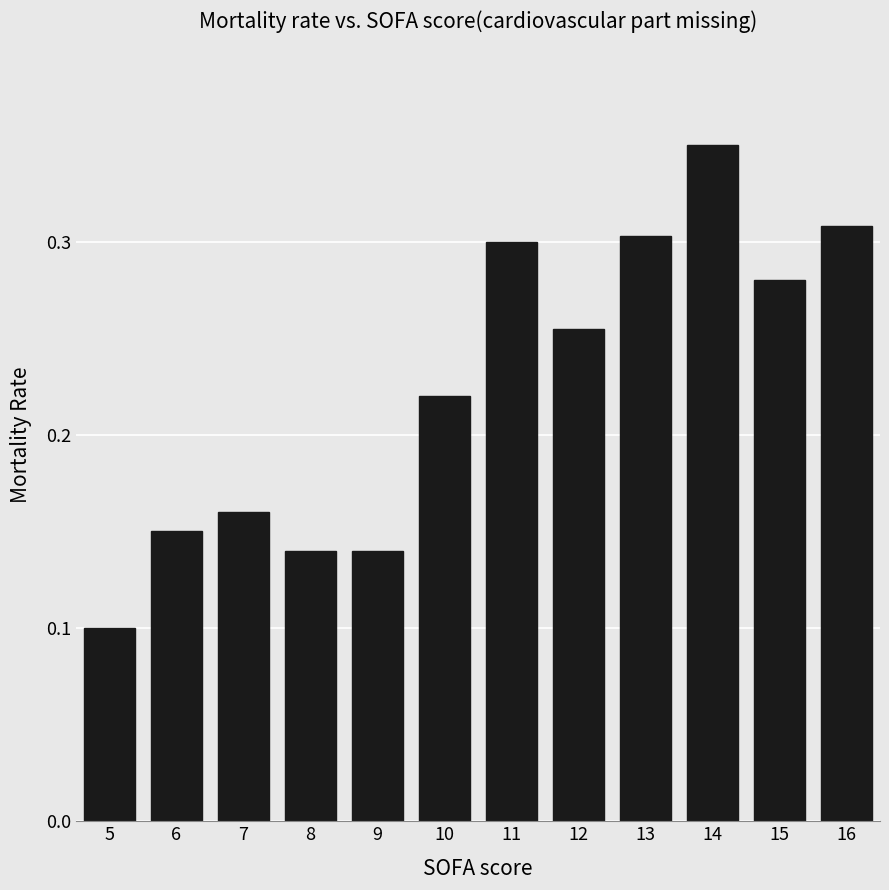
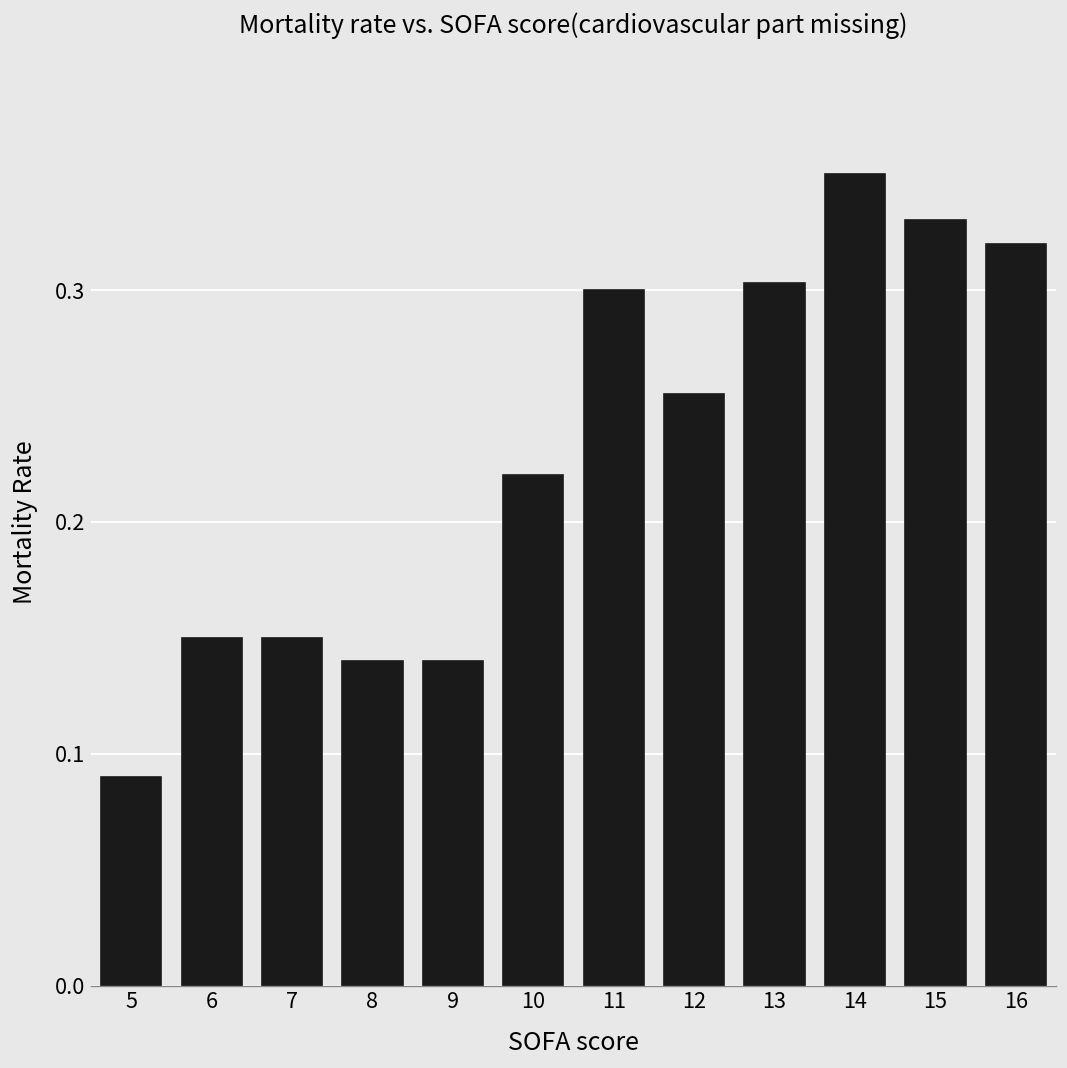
5: 0.10 -> 0.09
7: 0.16 -> 0.15
15: 0.28 -> 0.33
16: 0.308 -> 0.320
